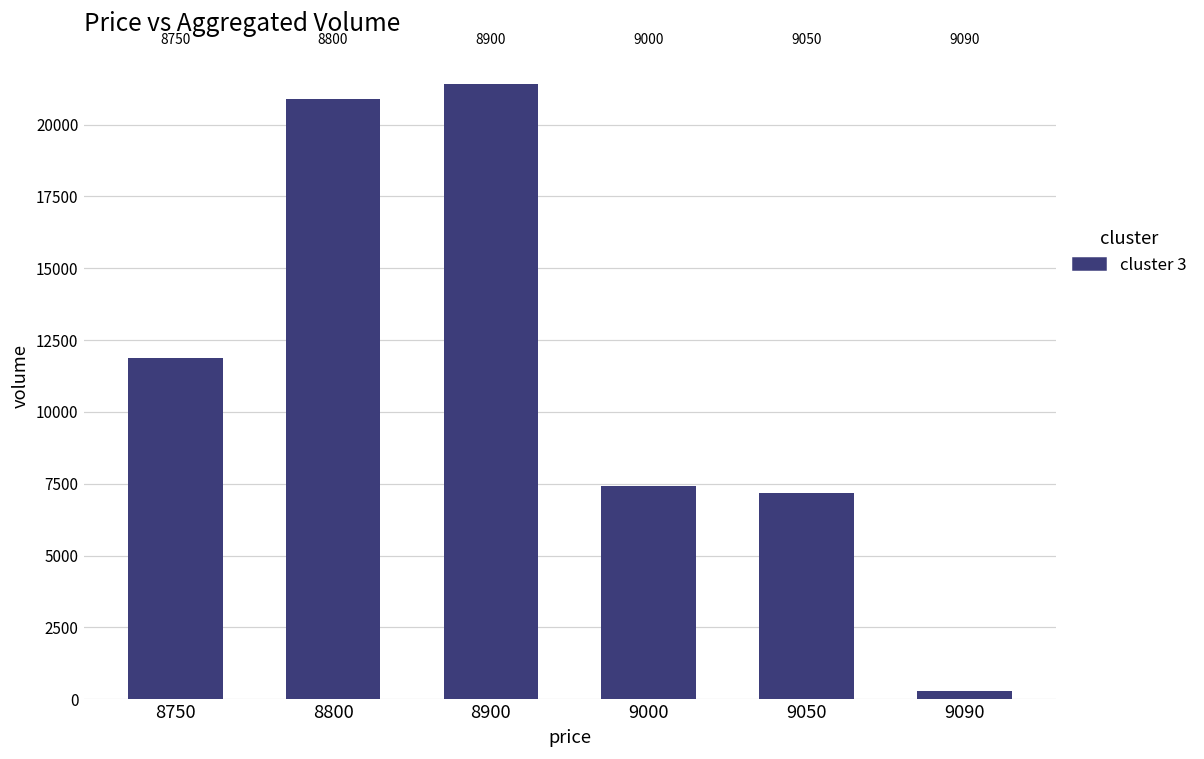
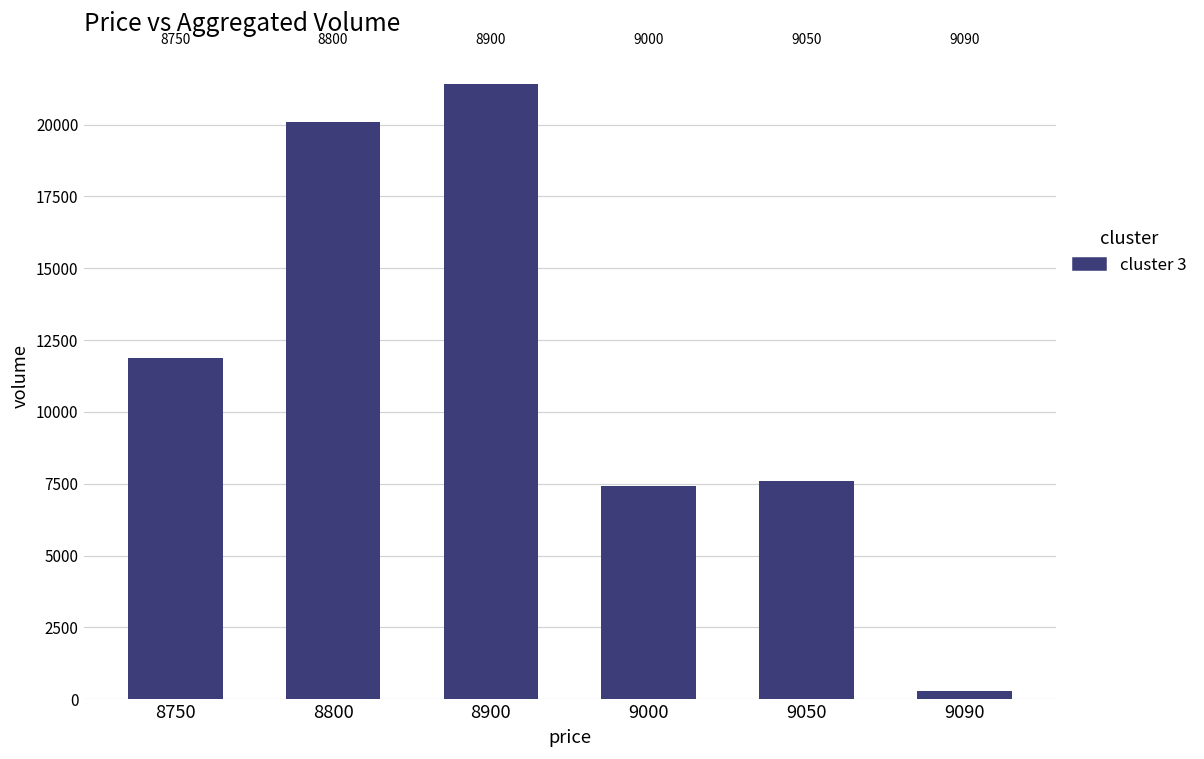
8800: 20900 -> 20100
9050: 7200 -> 7600
